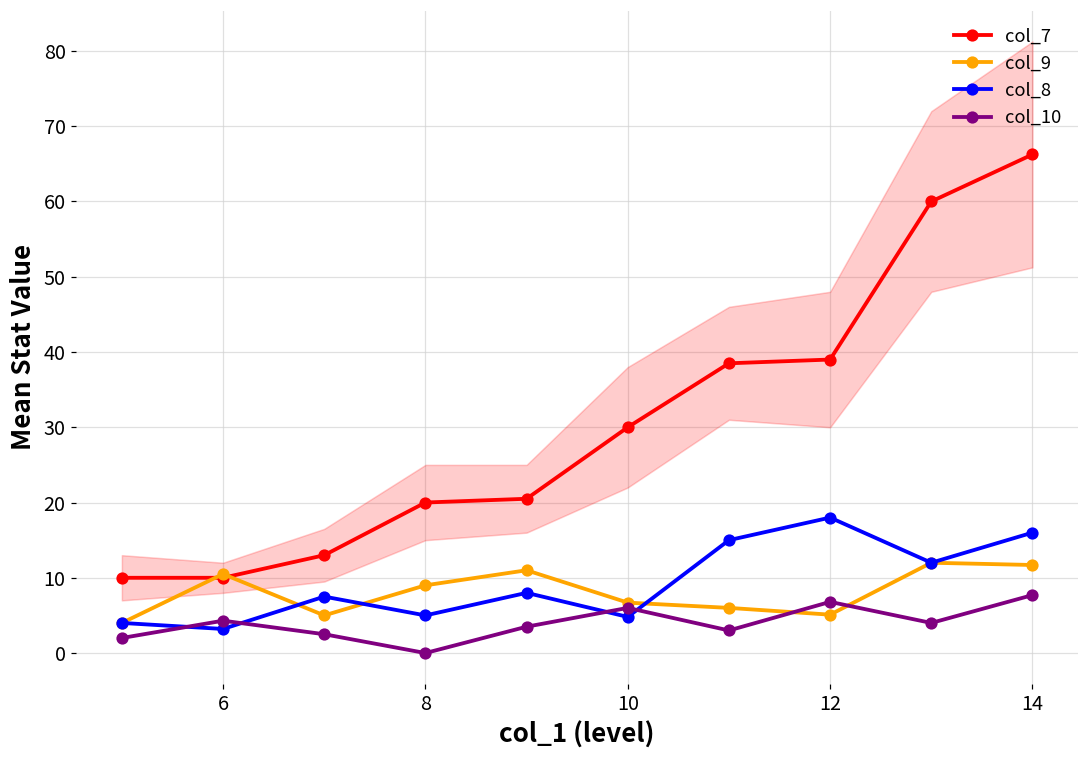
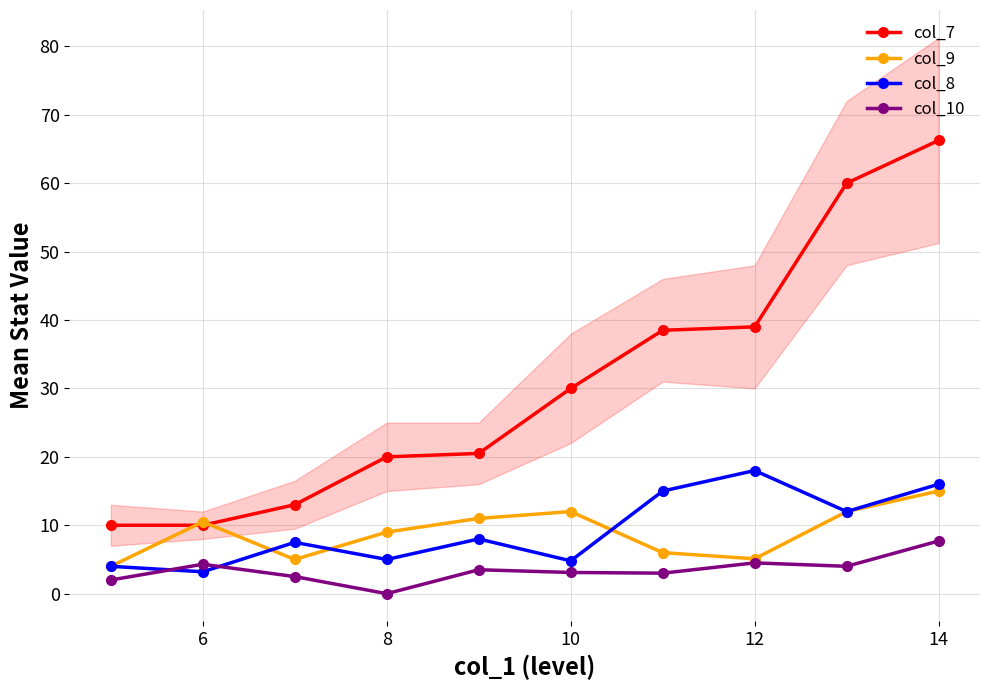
col_9, 10: 7 -> 12
col_10, 10: 6 -> 3
col_10, 12: 7 -> 5
col_9, 14: 12 -> 15
